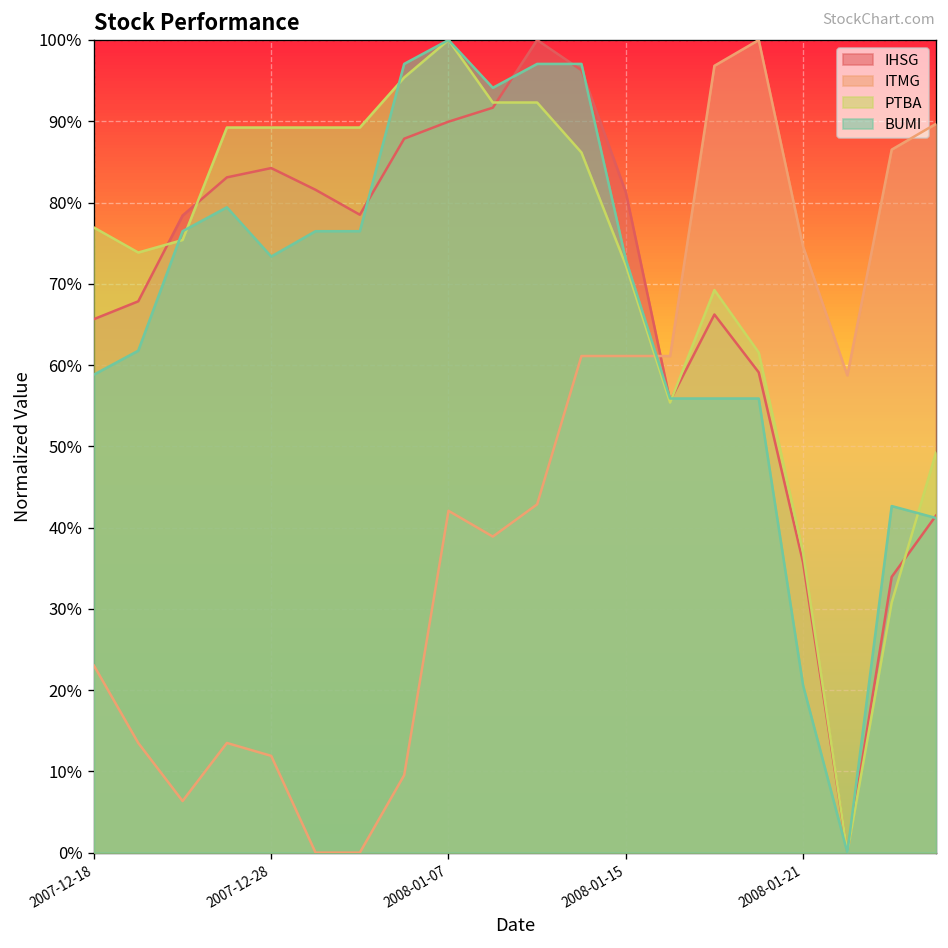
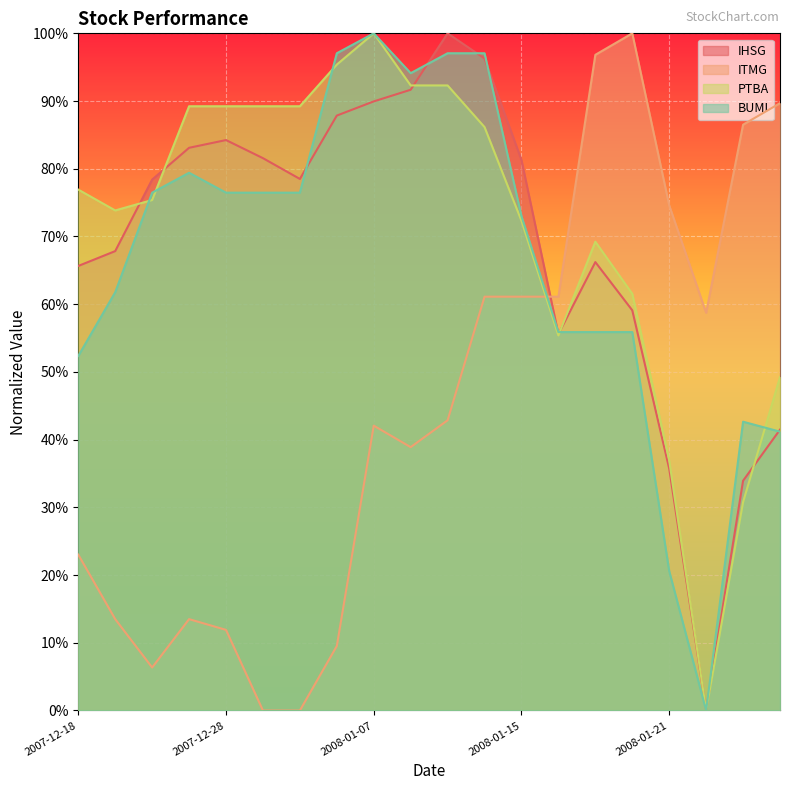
BUMI, 2007-12-18: 59% -> 52%
BUMI, 2007-12-28: 73% -> 76%
